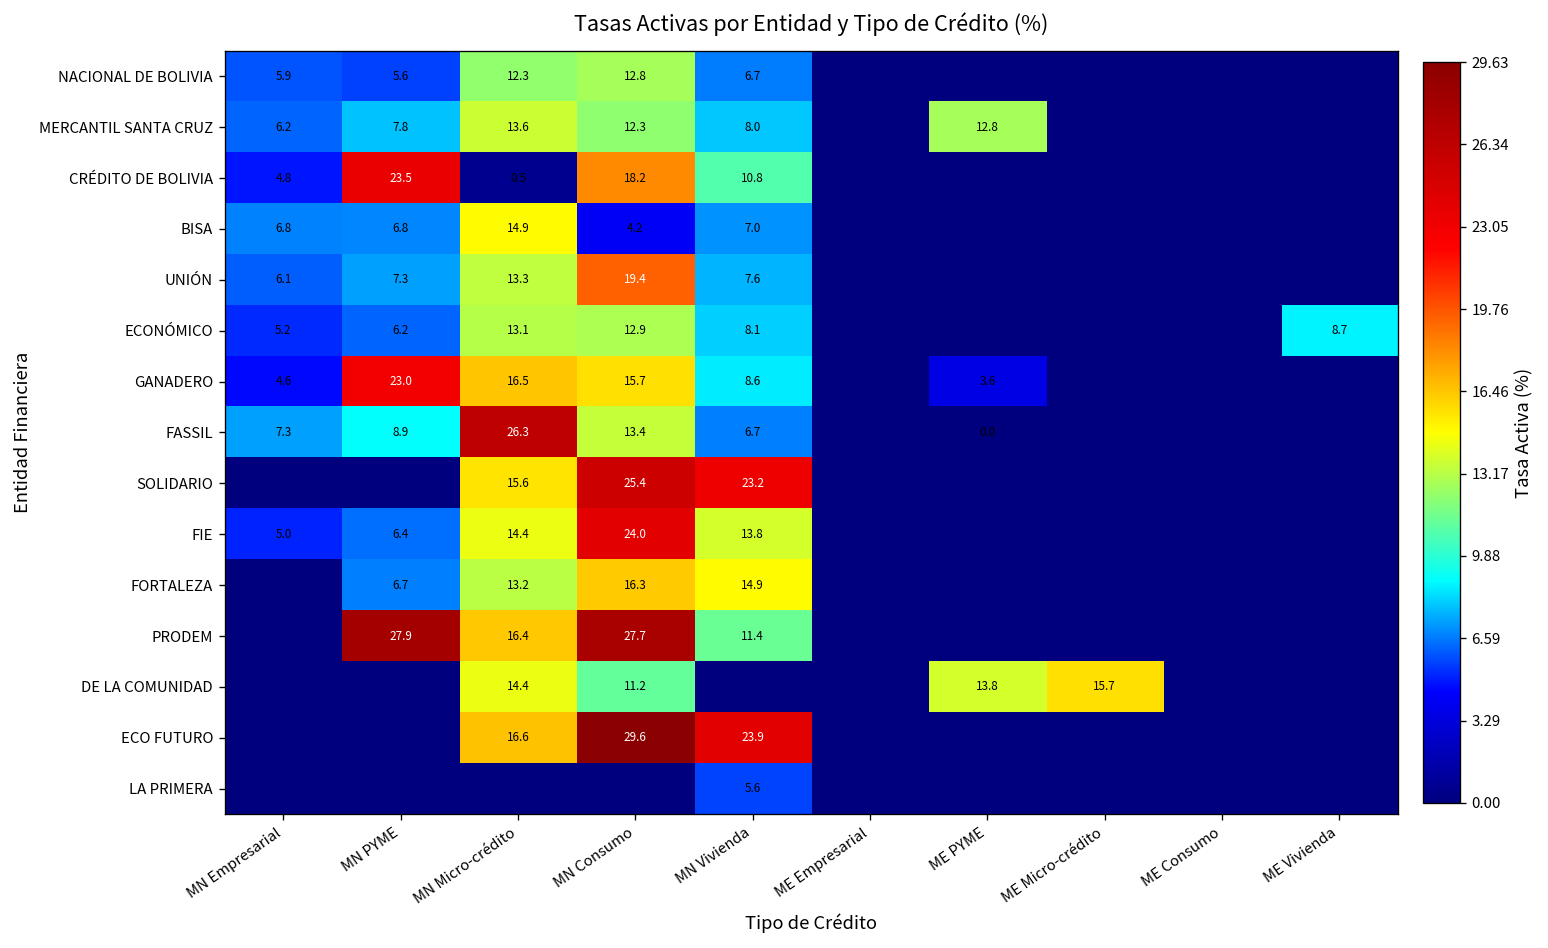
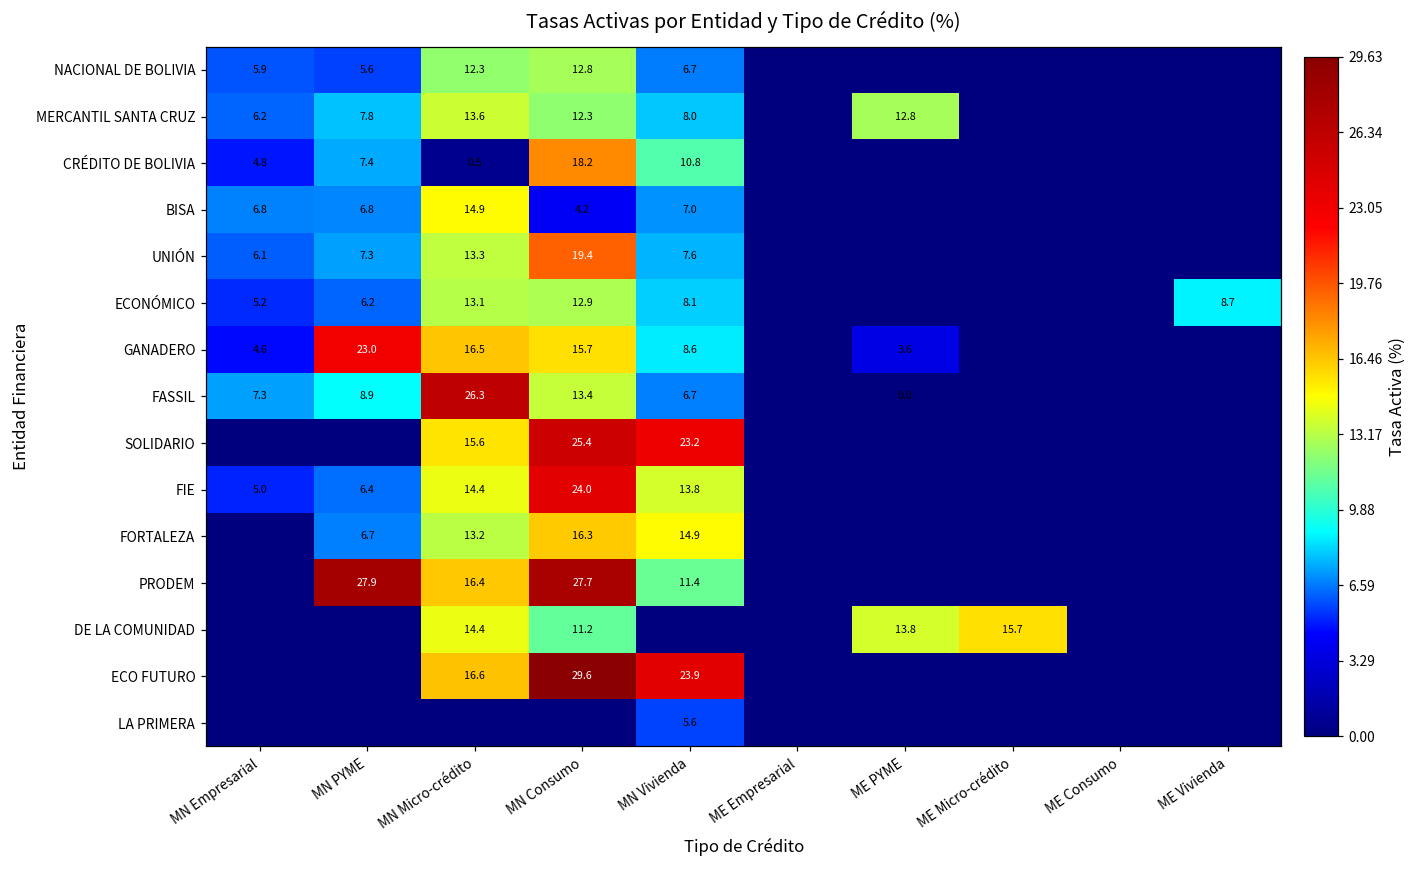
CRÉDITO DE BOLIVIA, MN PYME: 23.5 -> 7.4
